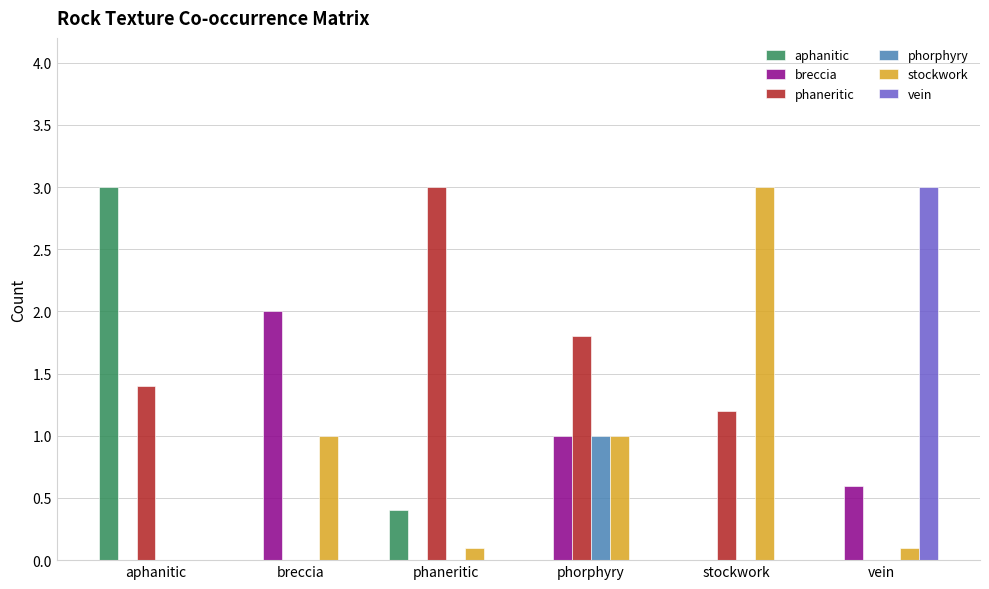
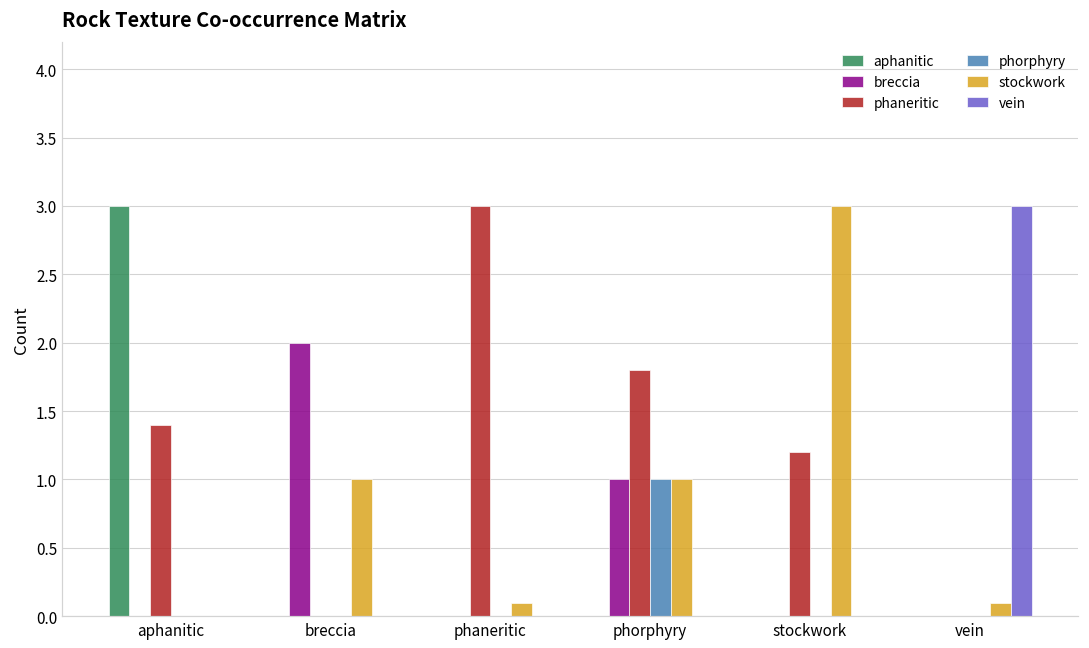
aphanitic, phaneritic: 0.4 -> 0.0
breccia, vein: 0.6 -> 0.0
